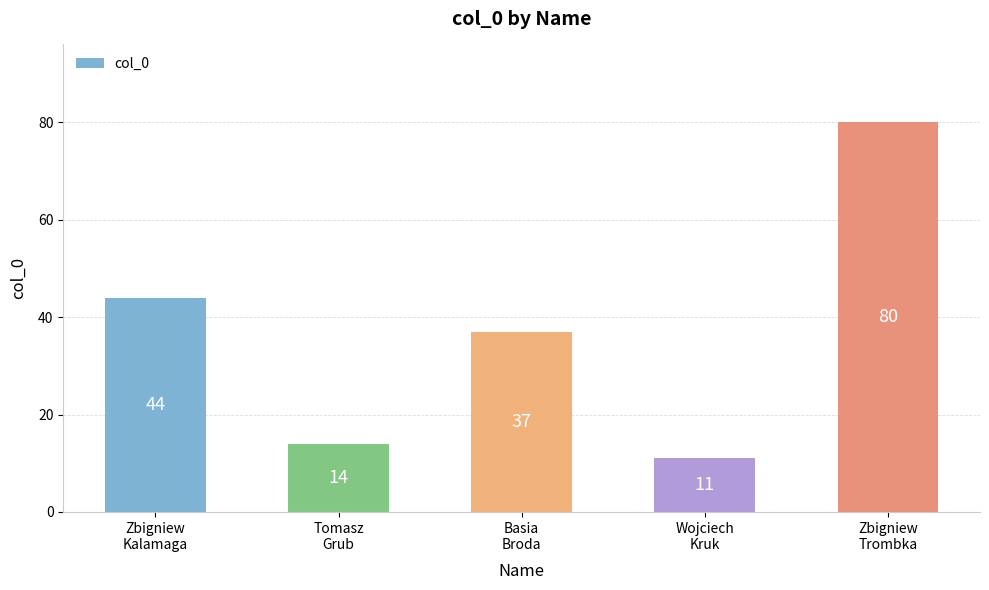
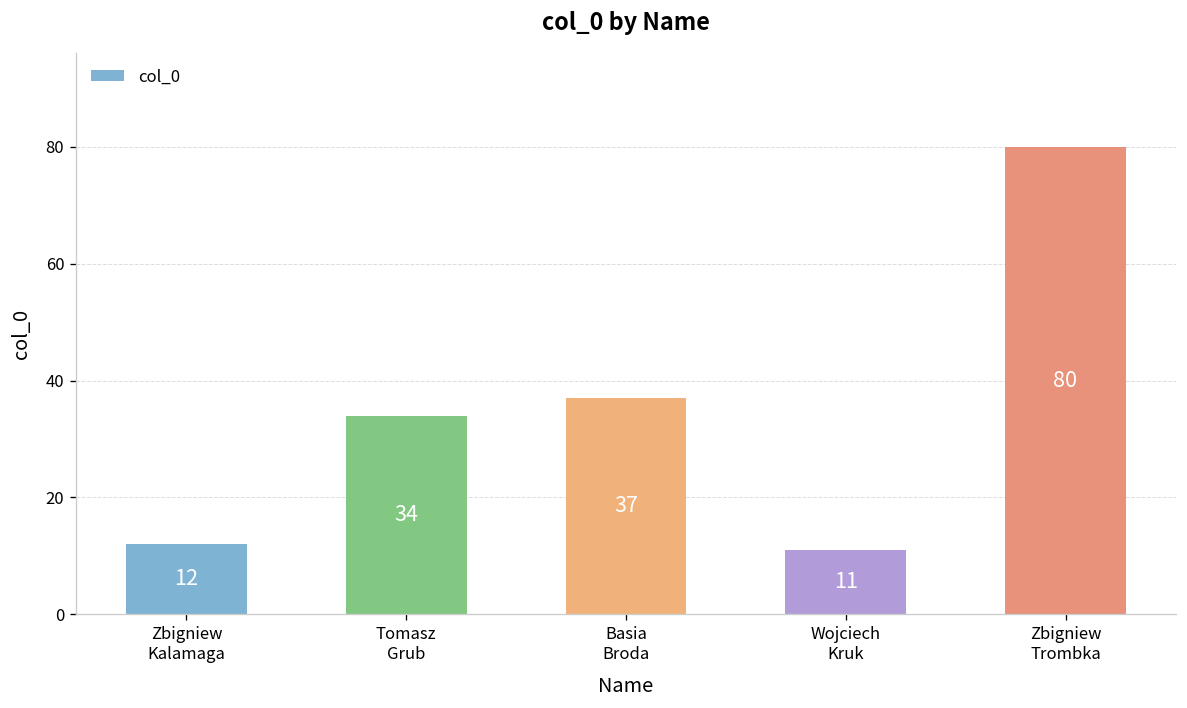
Zbigniew Kalamaga: 44 -> 12
Tomasz Grub: 14 -> 34
